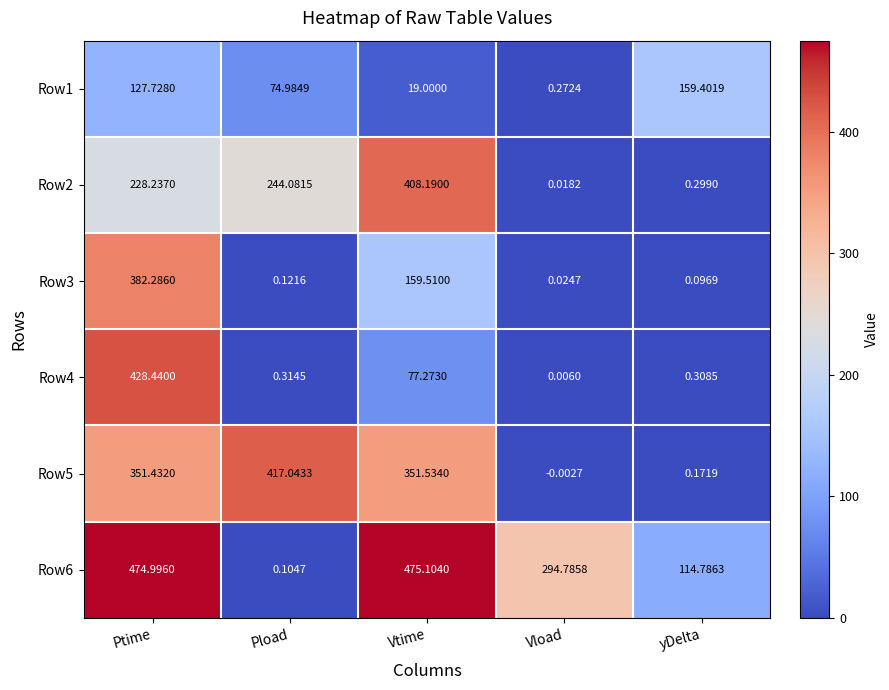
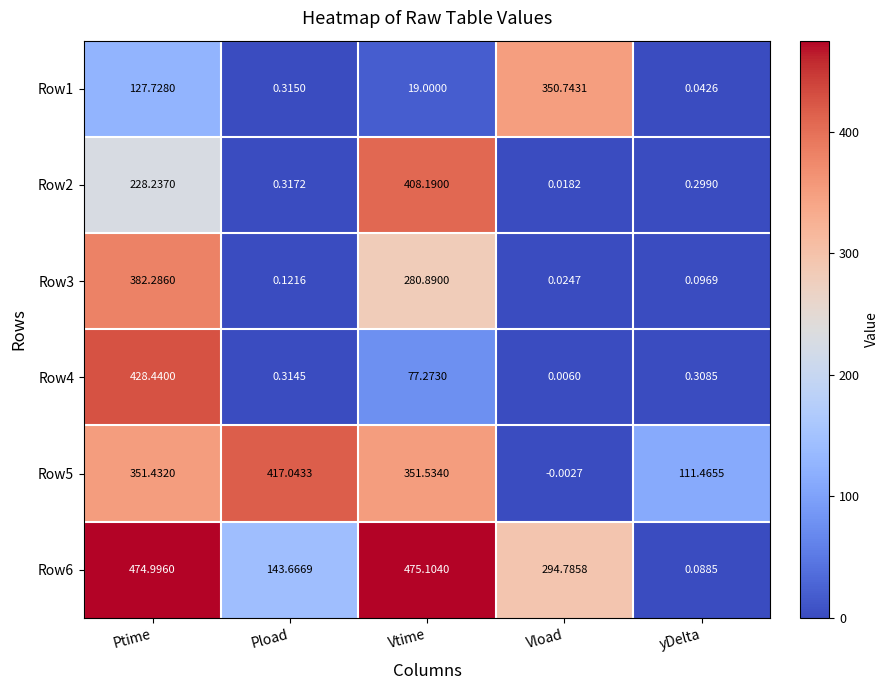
Row1, Pload: 74.9849 -> 0.3150
Row1, Vload: 0.2724 -> 350.7431
Row1, yDelta: 159.4019 -> 0.0426
Row2, Pload: 244.0815 -> 0.3172
Row3, Vtime: 159.5100 -> 280.8900
Row5, yDelta: 0.1719 -> 111.4655
Row6, Pload: 0.1047 -> 143.6669
Row6, yDelta: 114.7863 -> 0.0885
